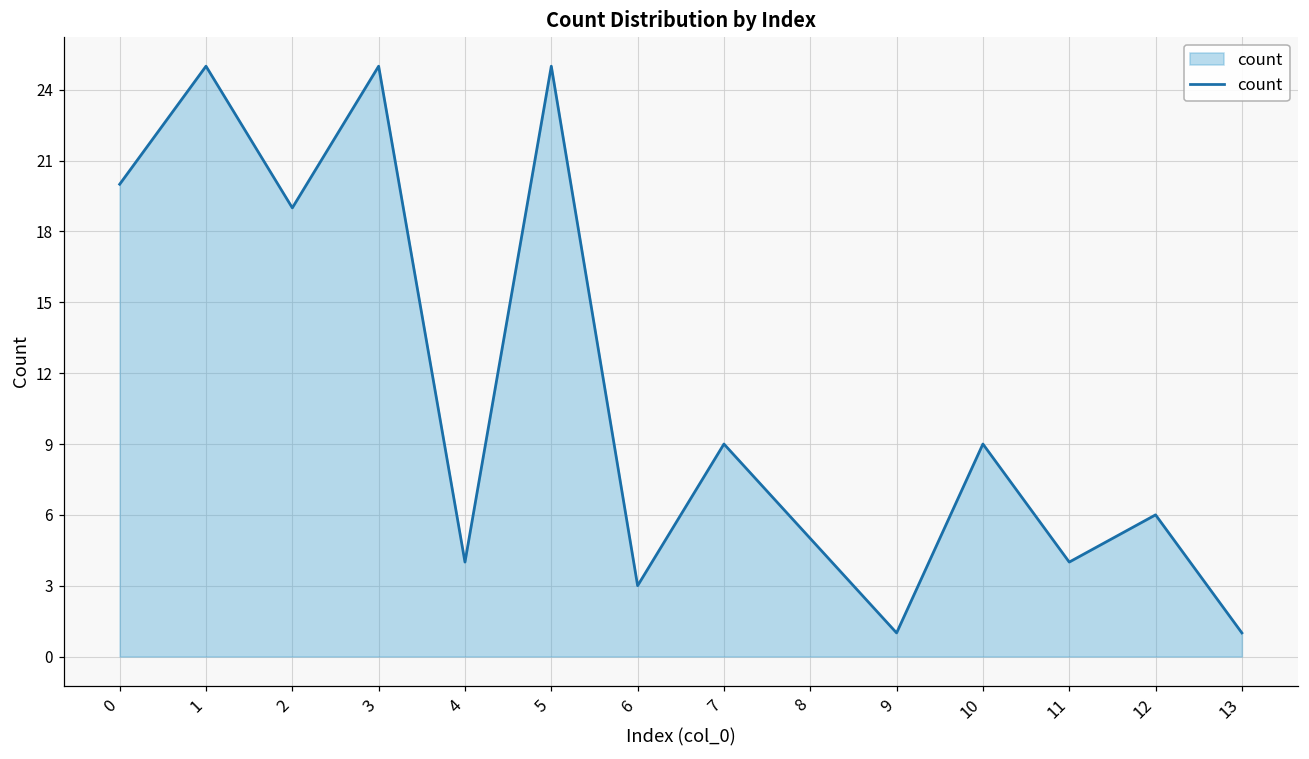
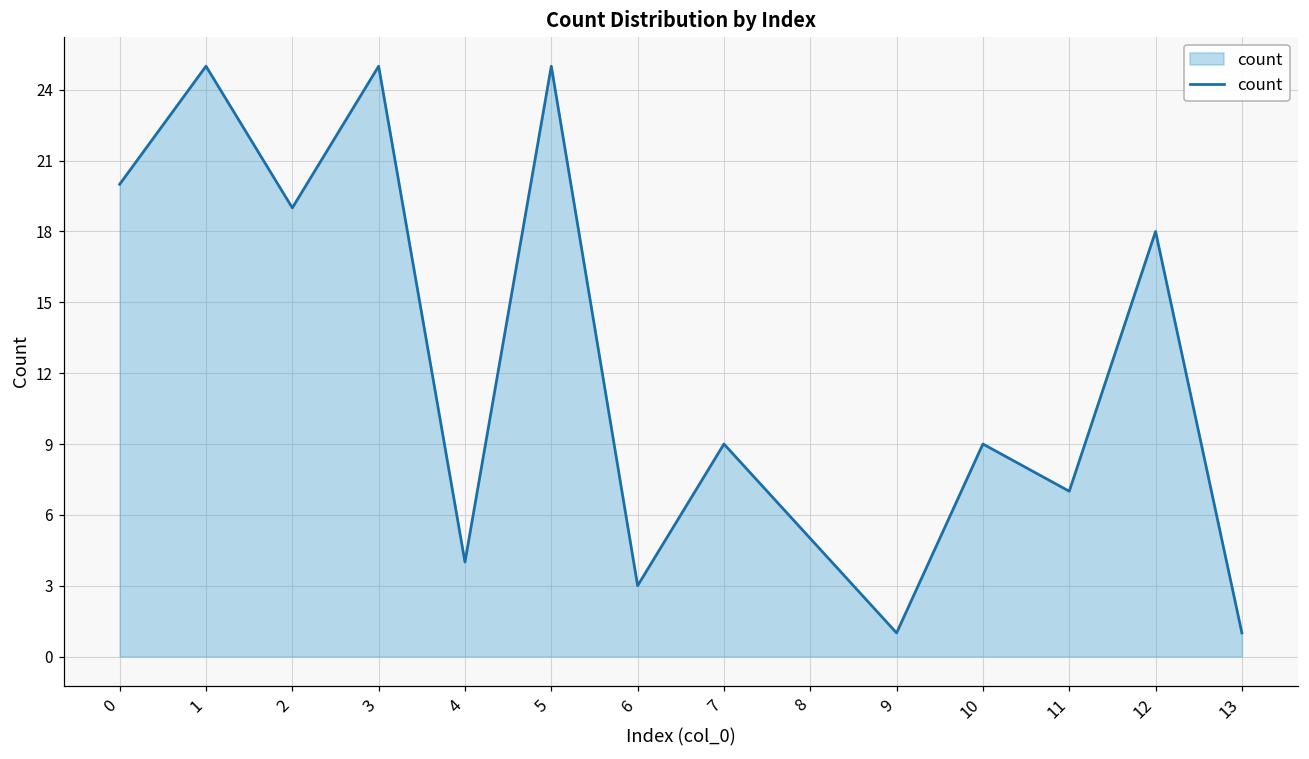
11: 4 -> 7
12: 6 -> 18
